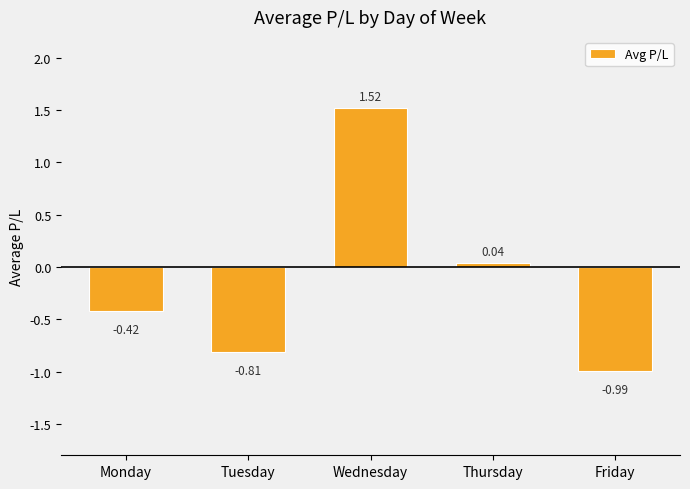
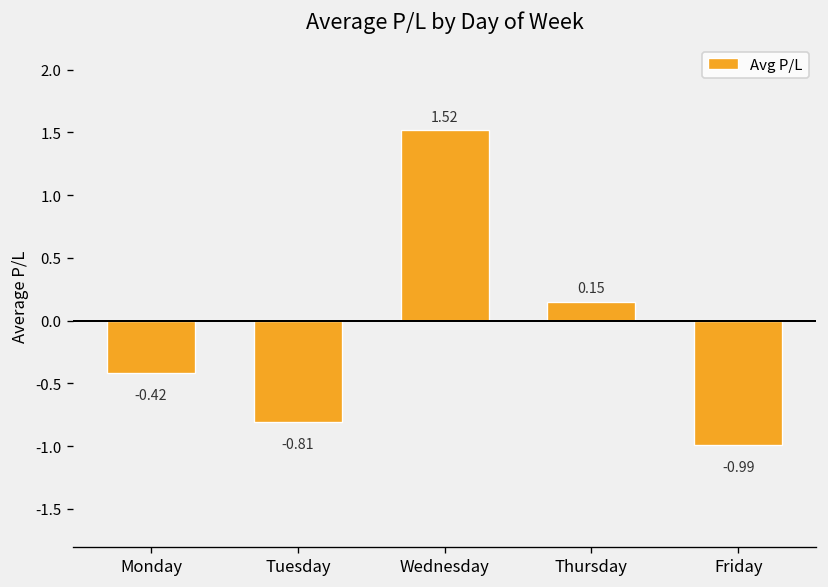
Thursday: 0.04 -> 0.15
